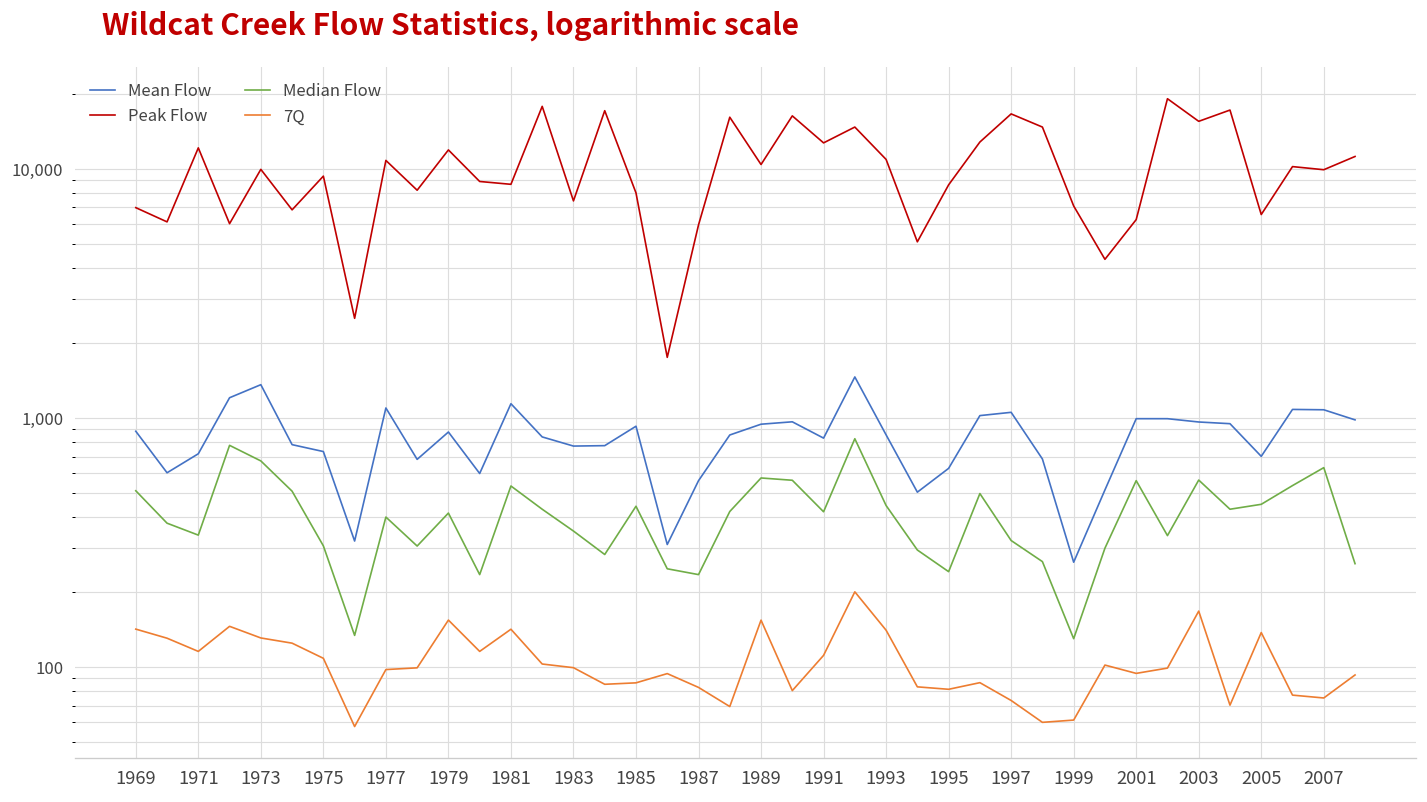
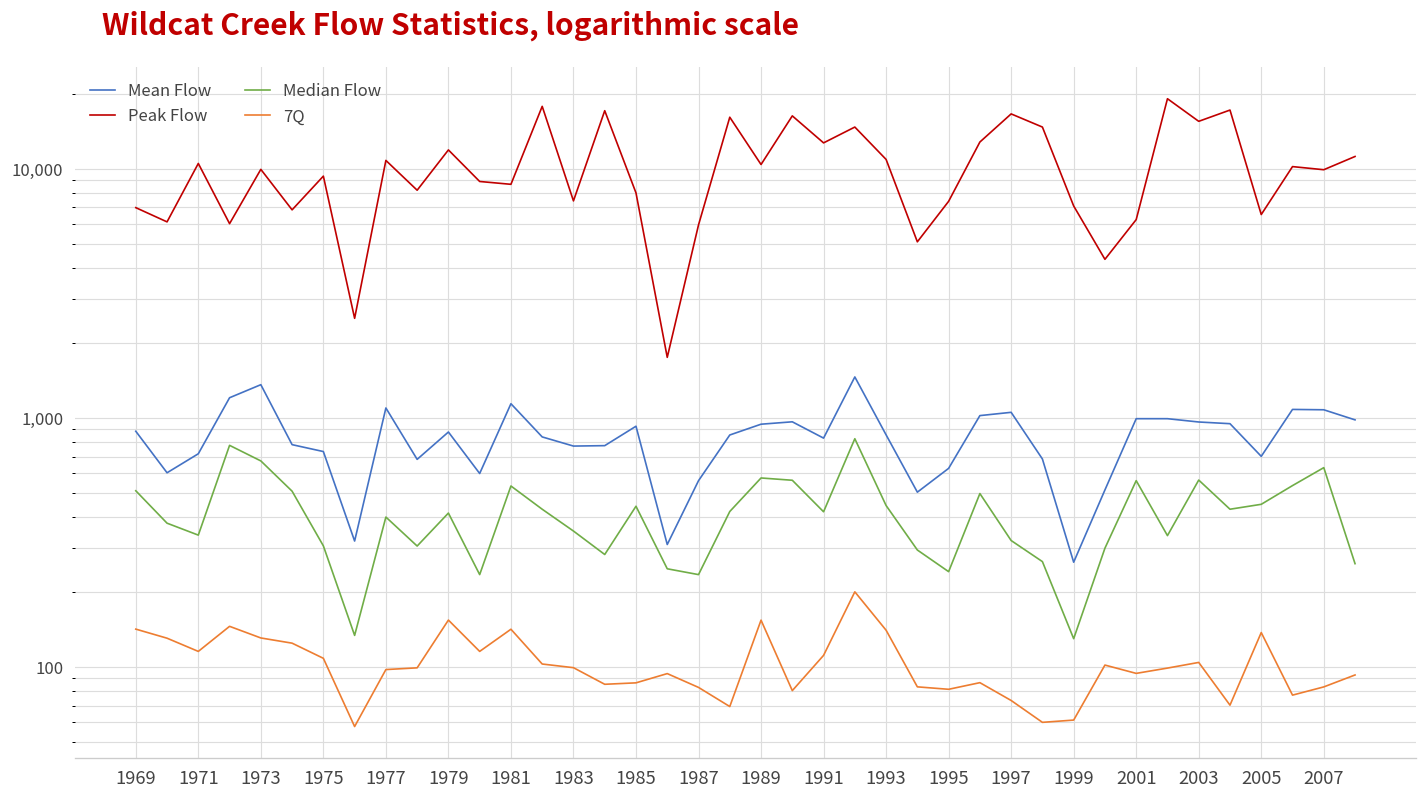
Peak Flow, 1971: 12,000 -> 11,000
Peak Flow, 1995: 8,600 -> 7,400
7Q, 2003: 170 -> 100
7Q, 2007: 75 -> 83
